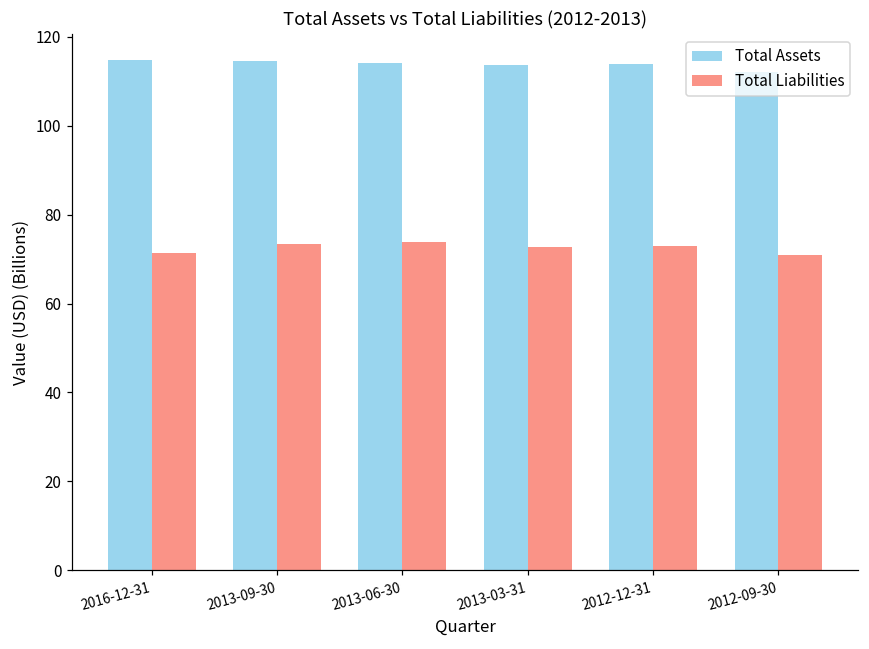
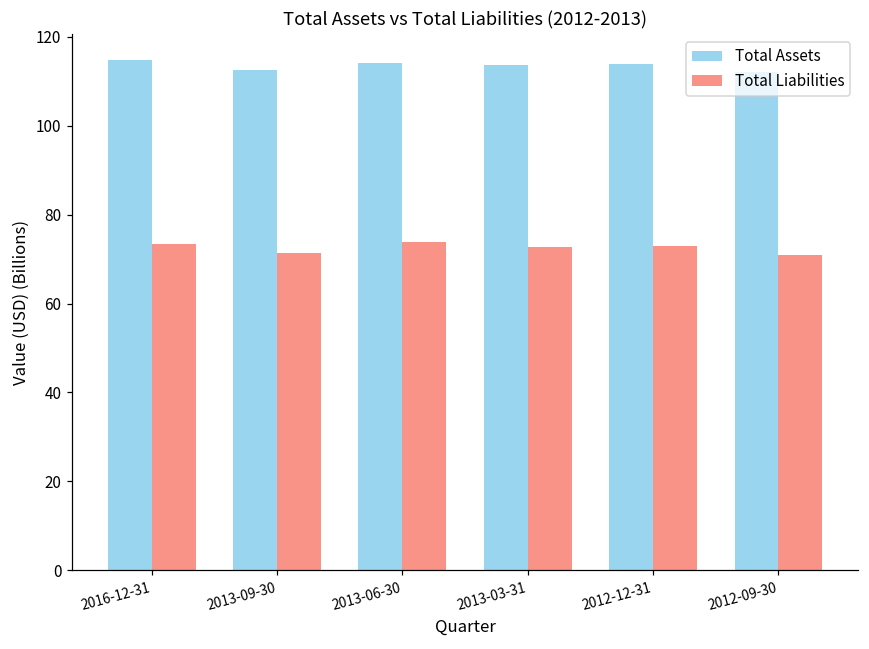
Total Liabilities, 2016-12-31: 71 -> 73
Total Assets, 2013-09-30: 115 -> 113
Total Liabilities, 2013-09-30: 73 -> 71
